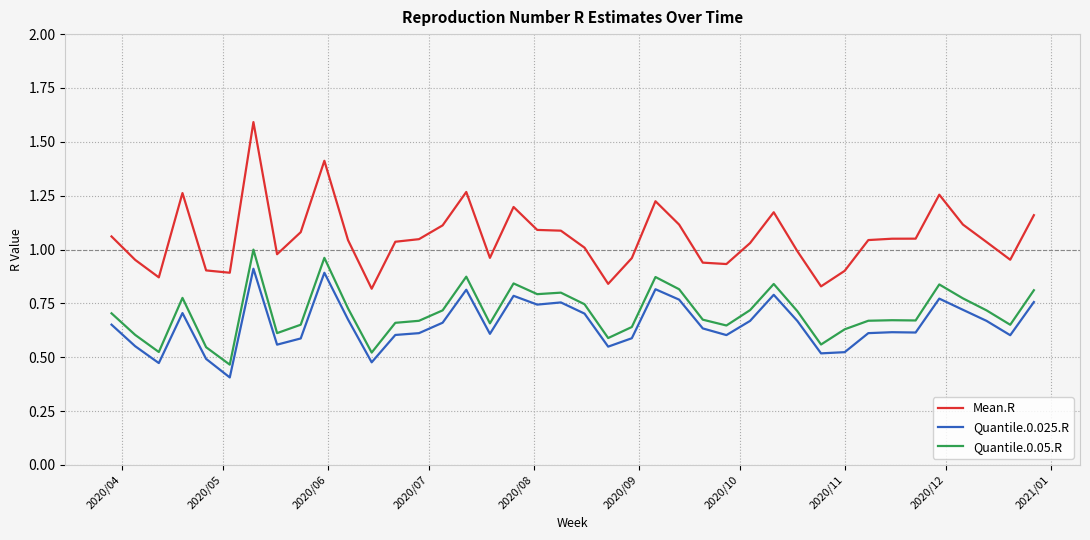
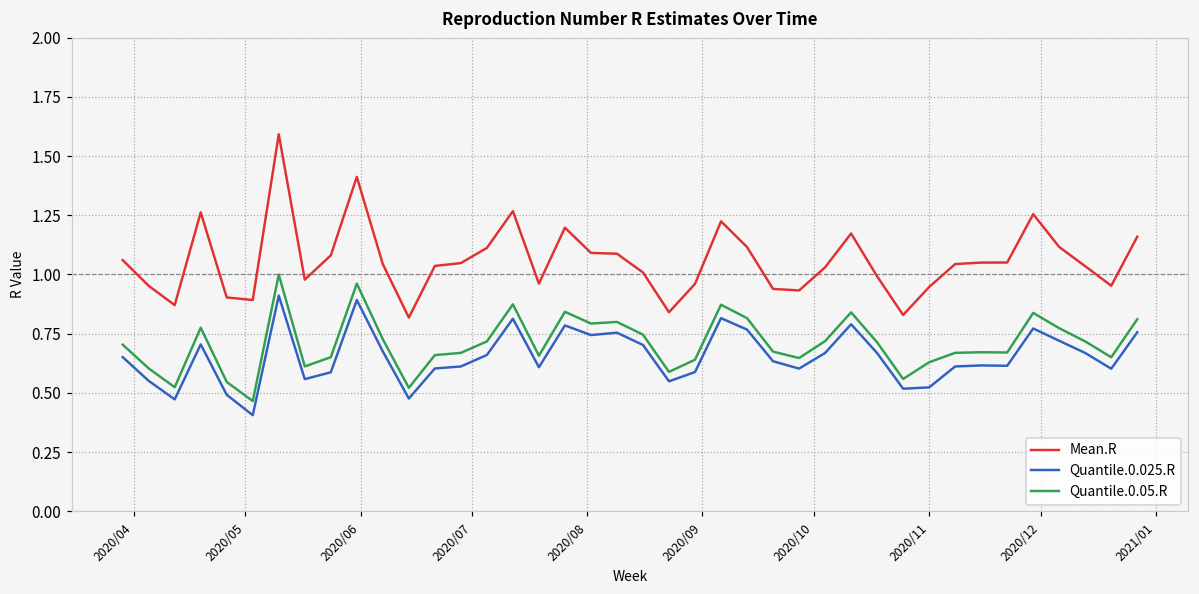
Mean.R, 2020/11: 0.90 -> 0.95
